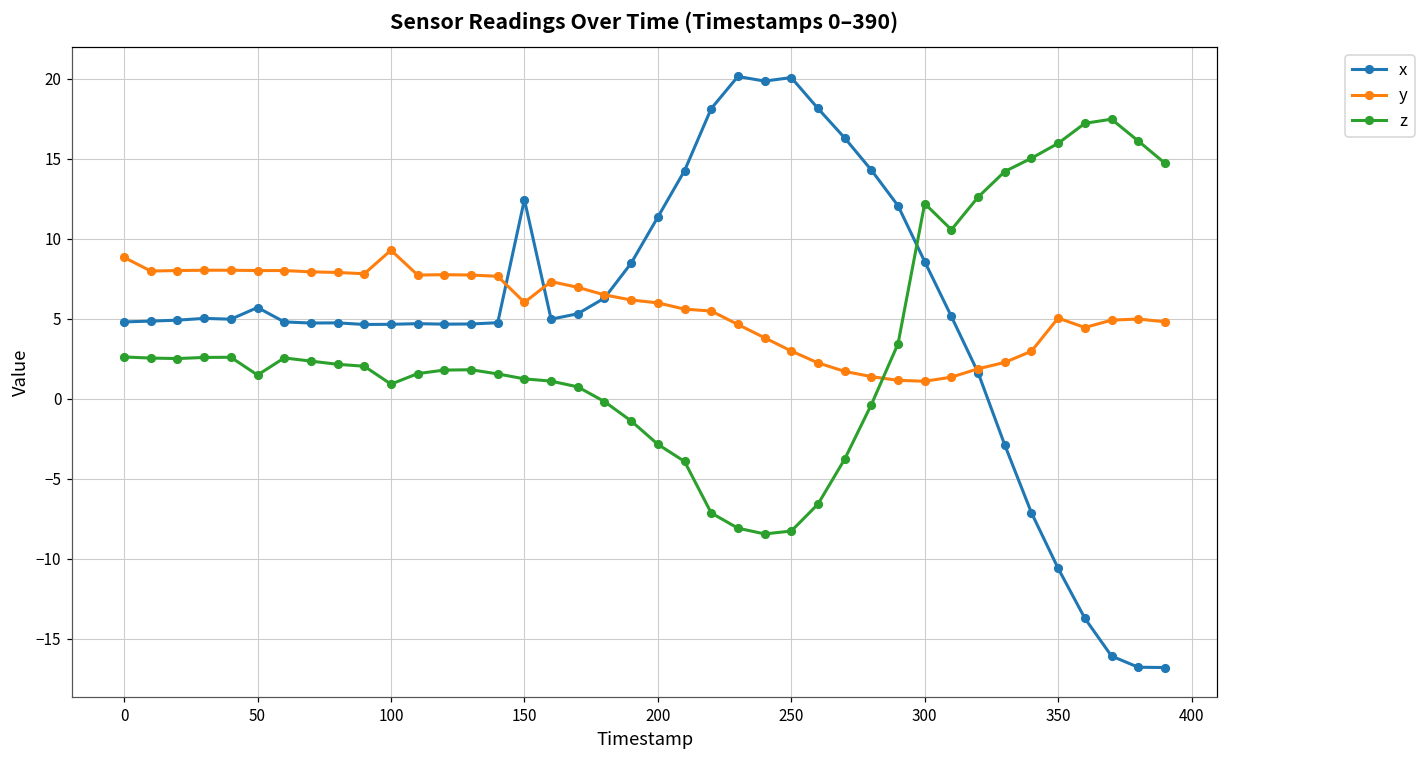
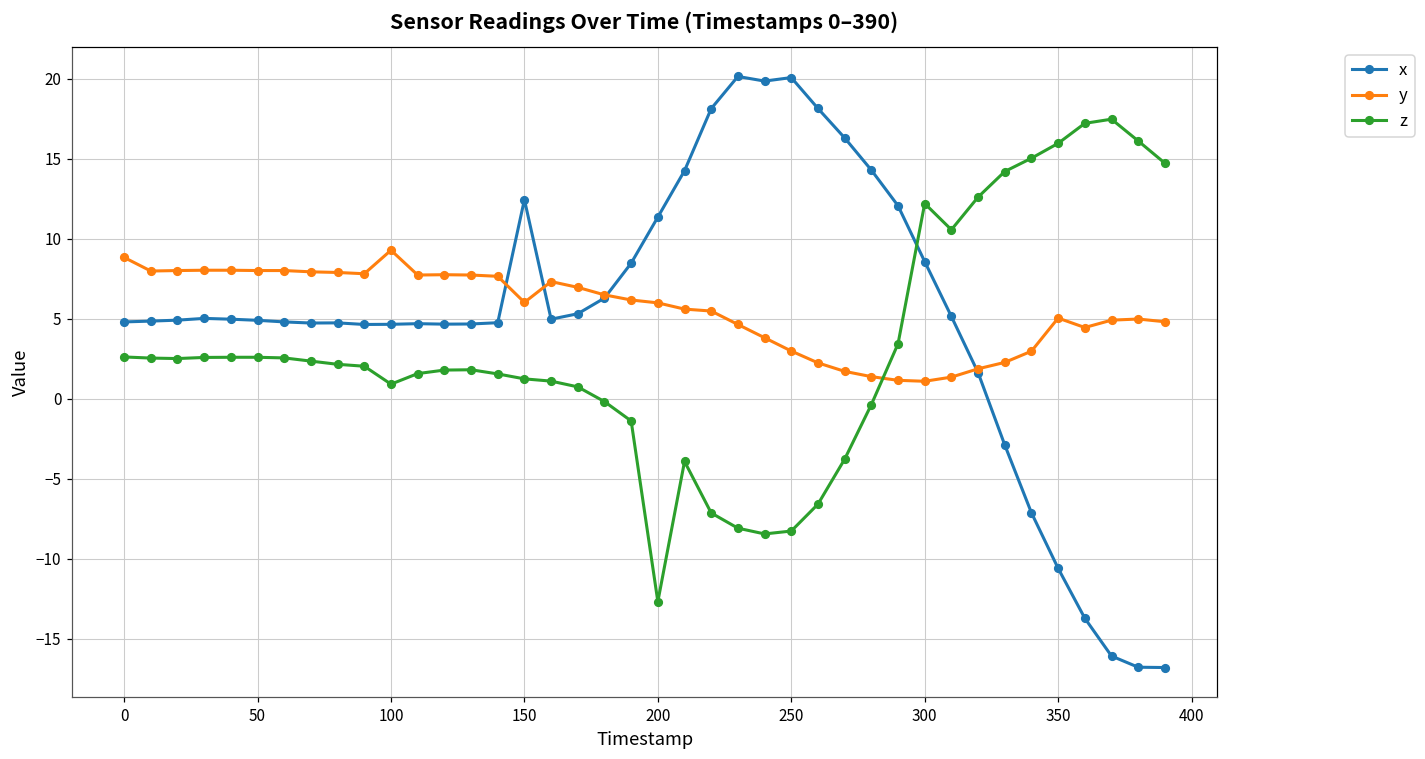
x, 50: 5.7 -> 4.9
z, 50: 1.5 -> 2.6
z, 200: -2.9 -> -12.7
